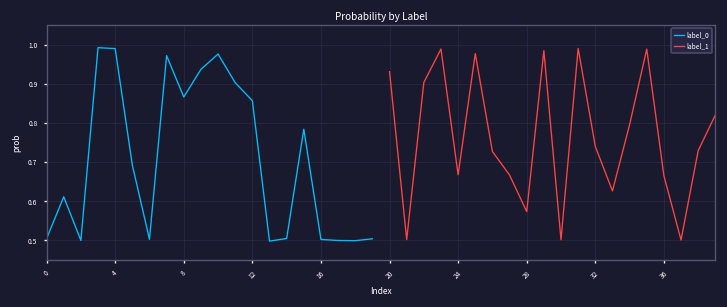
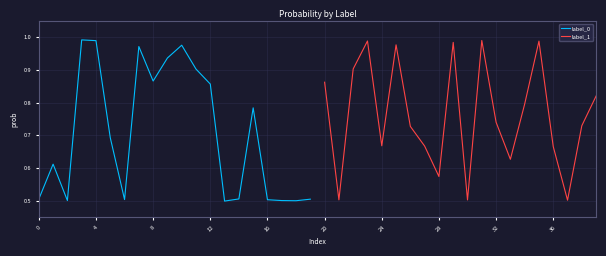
label_1, 20: 0.93 -> 0.86
